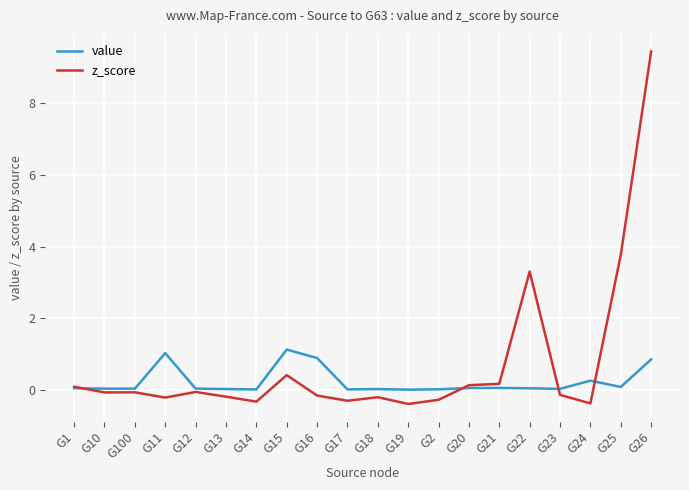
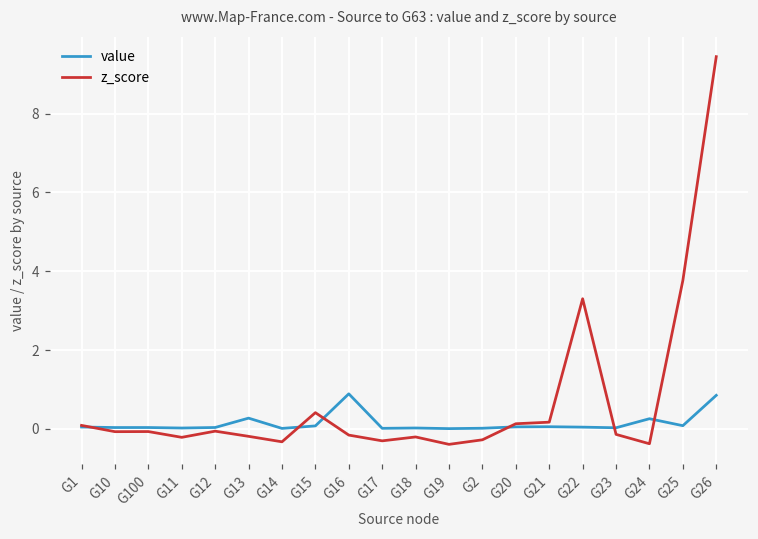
value, G11: 1.0 -> 0.0
value, G13: 0.0 -> 0.3
value, G15: 1.1 -> 0.1
